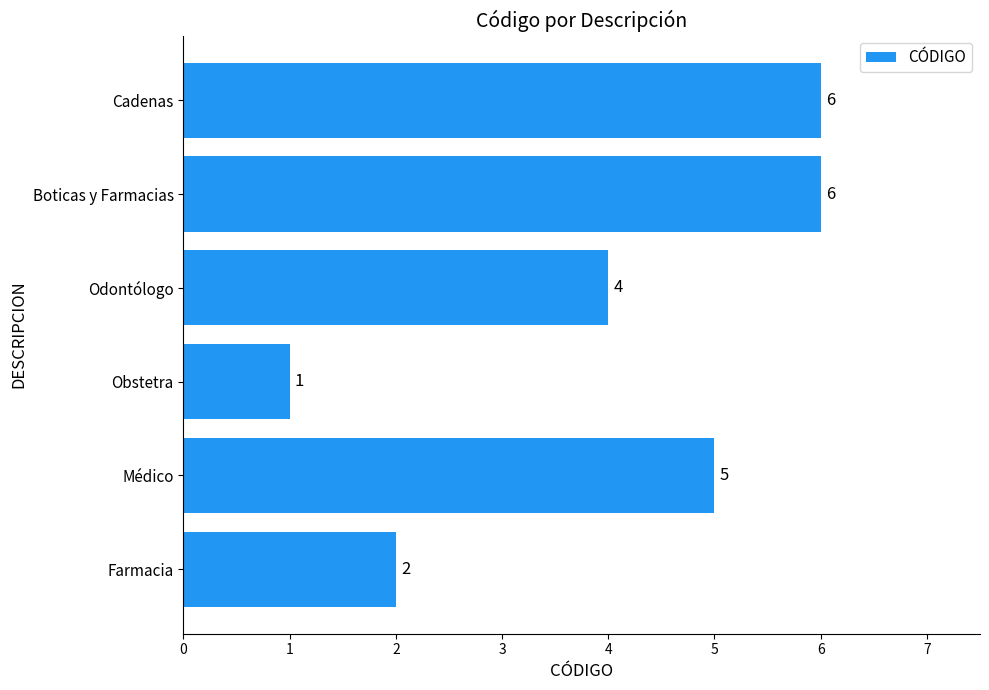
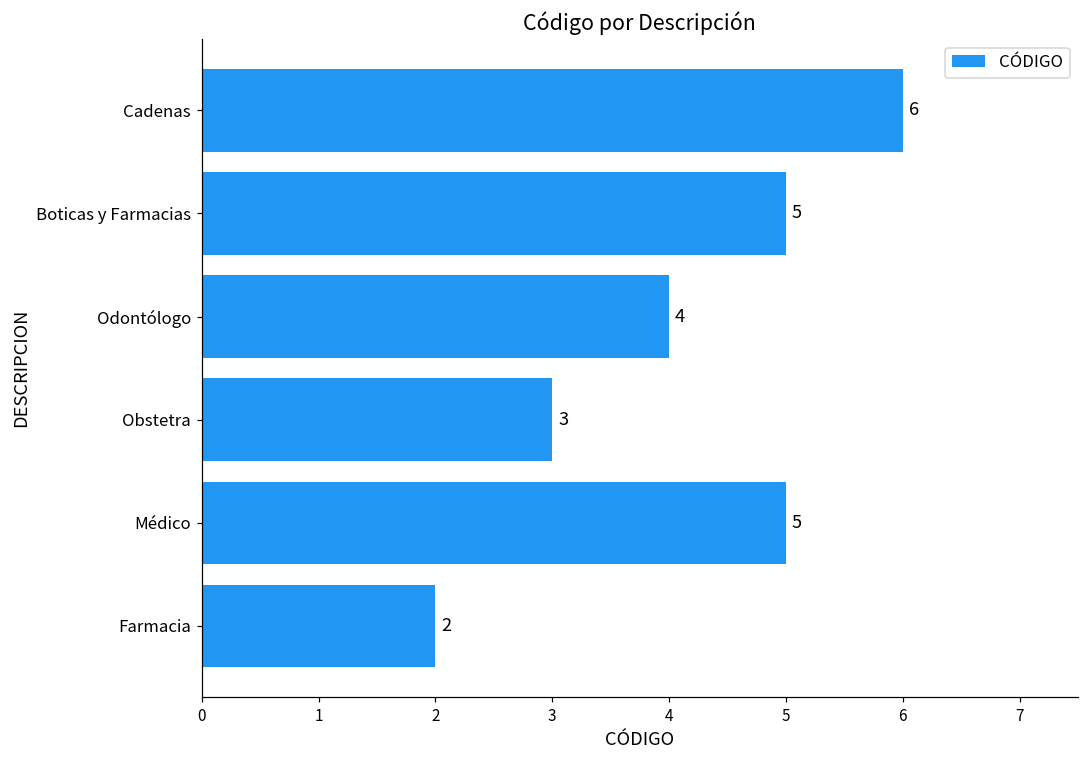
Boticas y Farmacias: 6 -> 5
Obstetra: 1 -> 3
